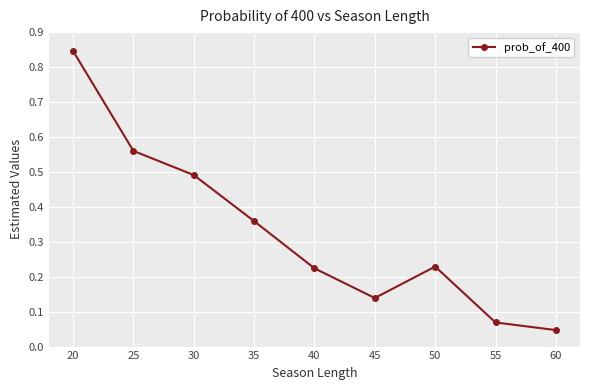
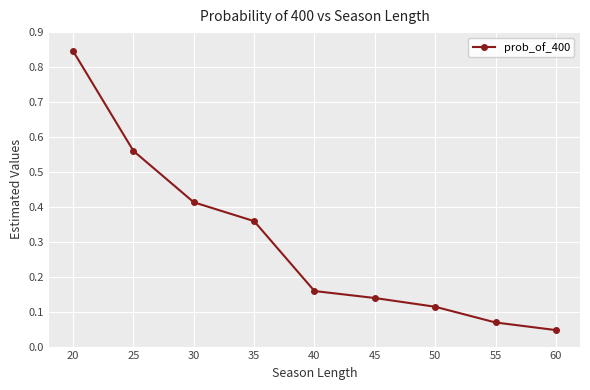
30: 0.49 -> 0.41
40: 0.22 -> 0.16
50: 0.23 -> 0.11
